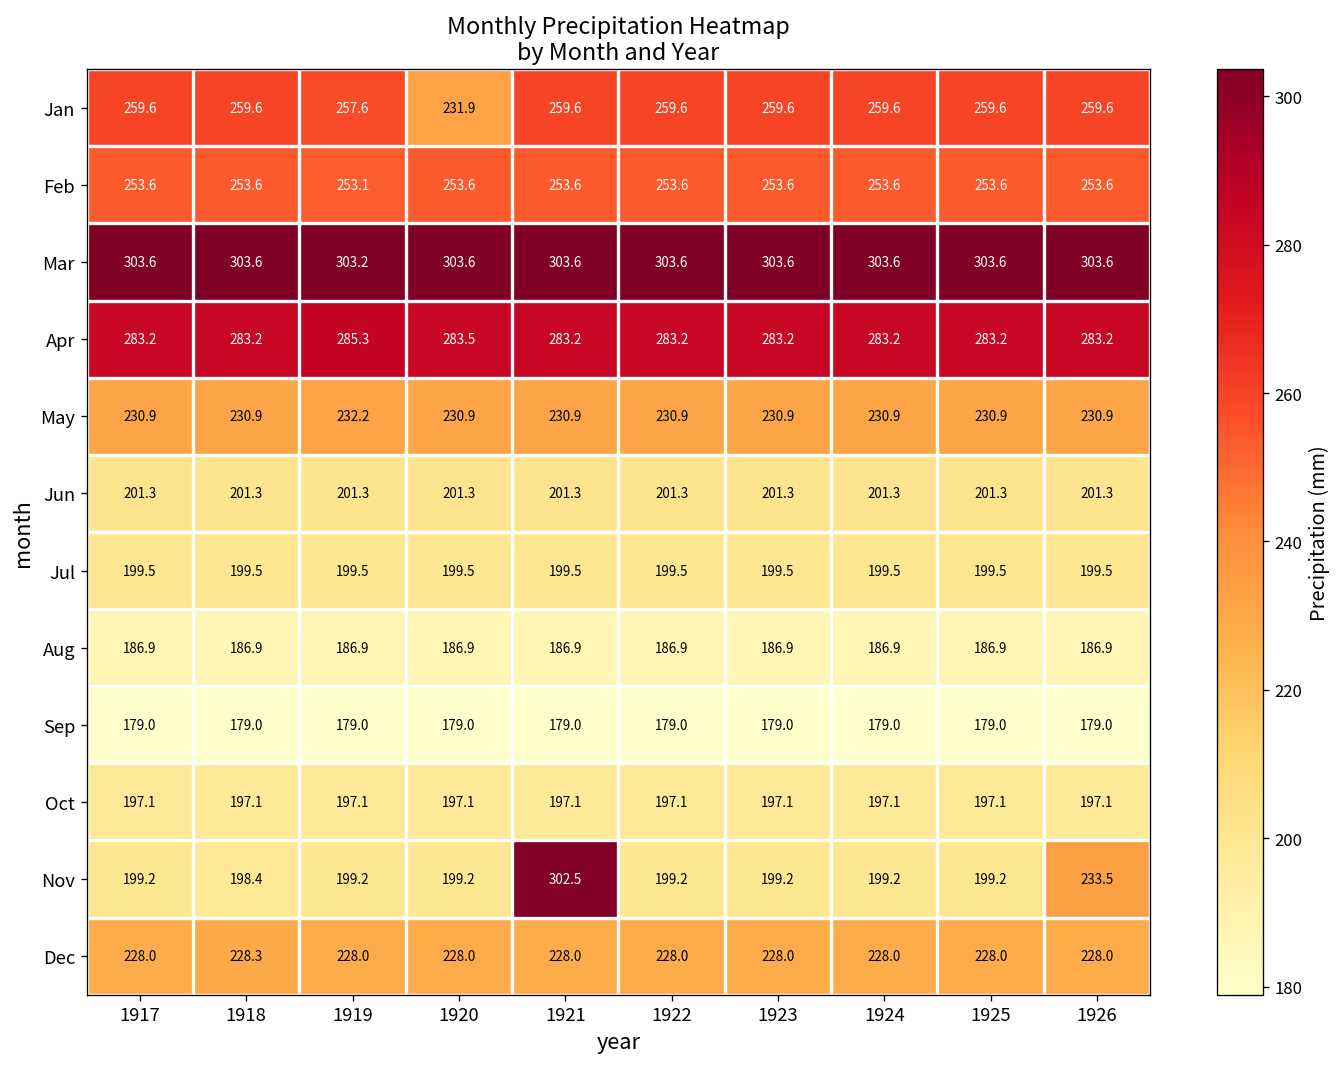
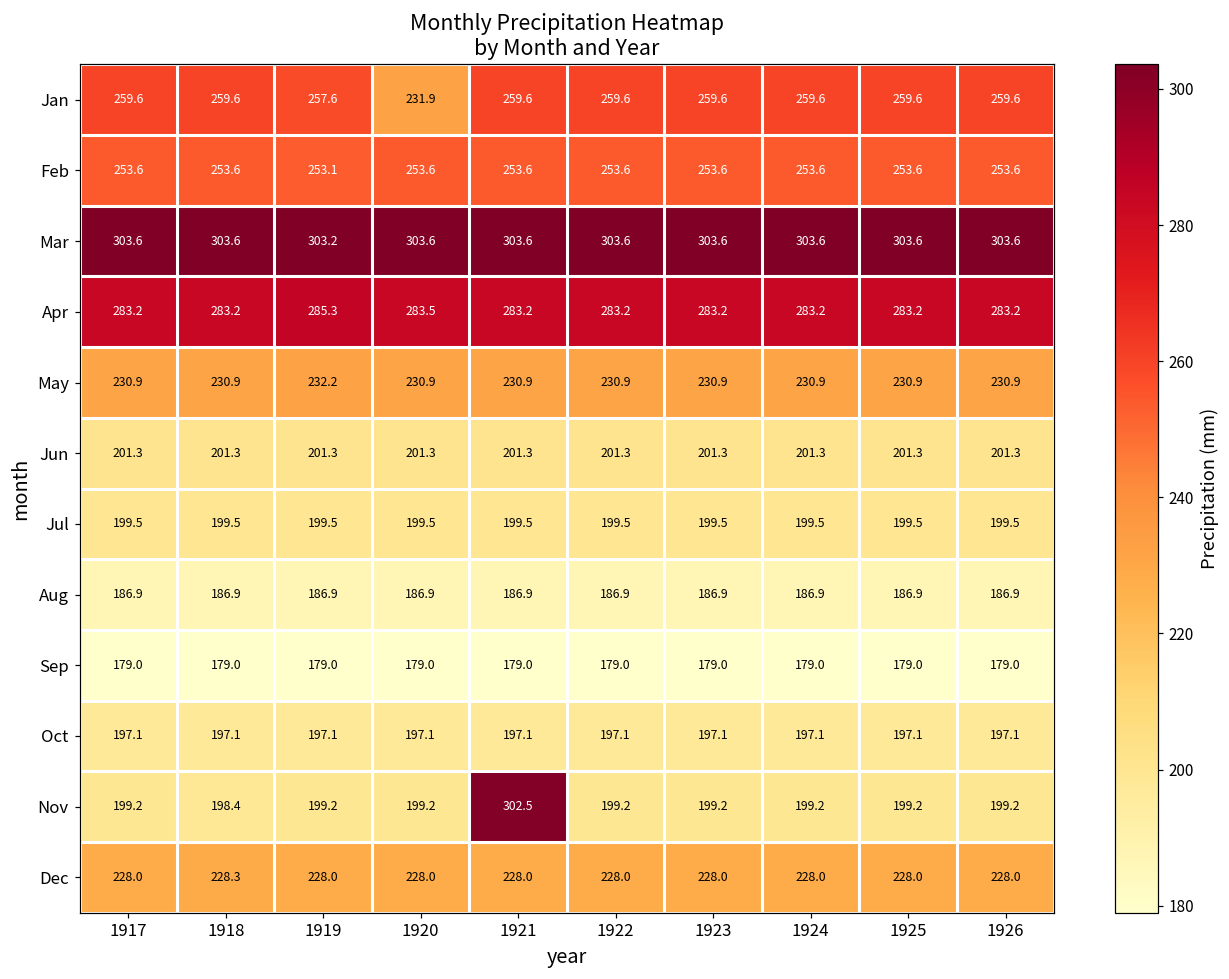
Nov, 1926: 233.5 -> 199.2
